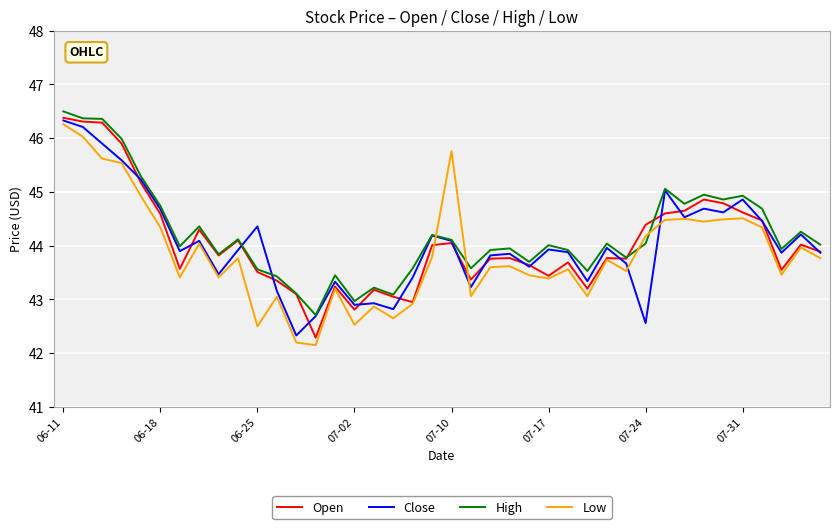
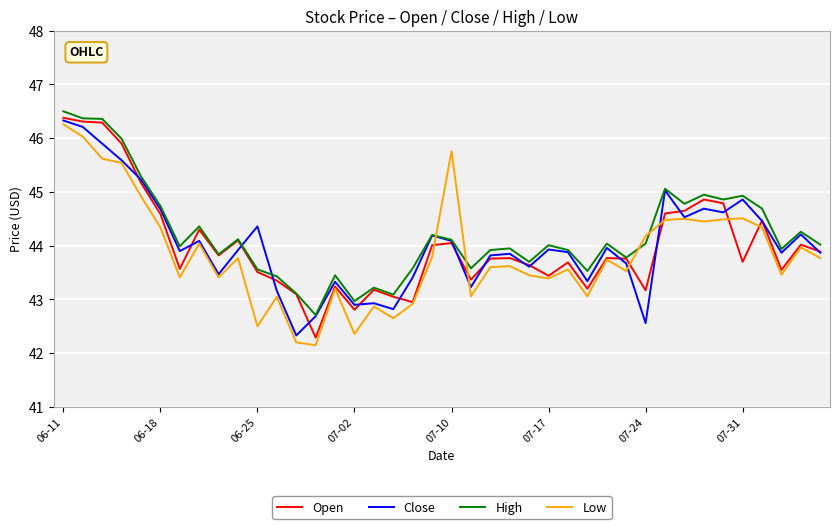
Low, 07-02: 42.5 -> 42.4
Open, 07-24: 44.4 -> 43.2
Open, 07-31: 44.6 -> 43.7
